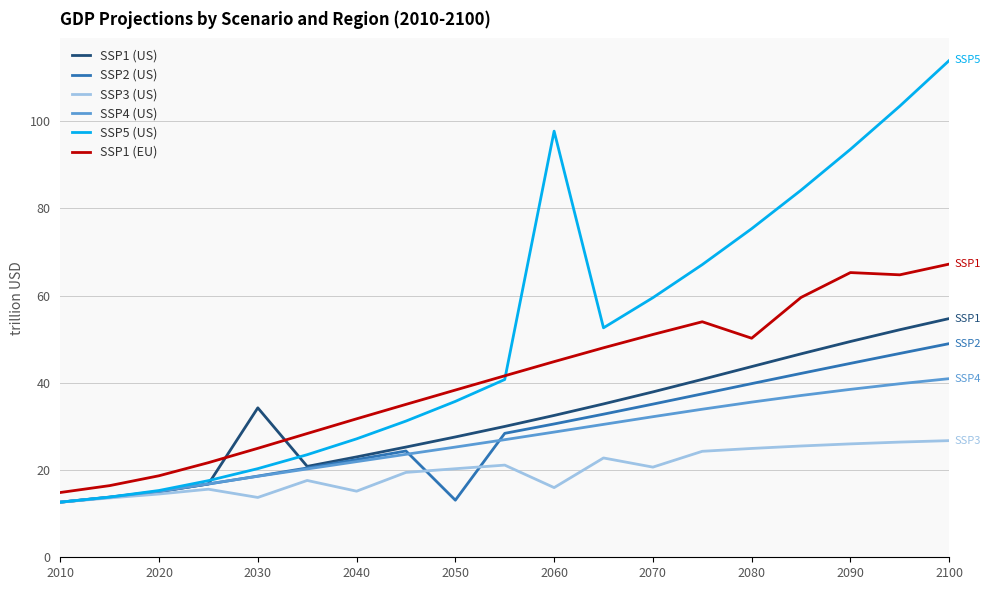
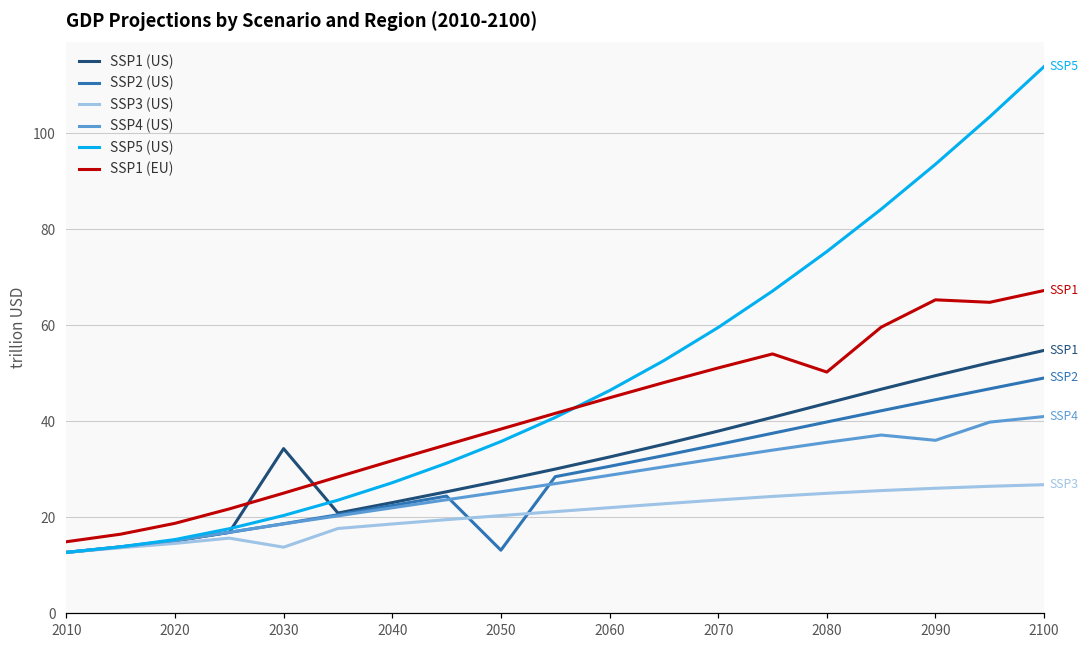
SSP3 (US), 2040: 15 -> 19
SSP3 (US), 2060: 16 -> 22
SSP5 (US), 2060: 98 -> 46
SSP3 (US), 2070: 21 -> 24
SSP4 (US), 2090: 38 -> 36
